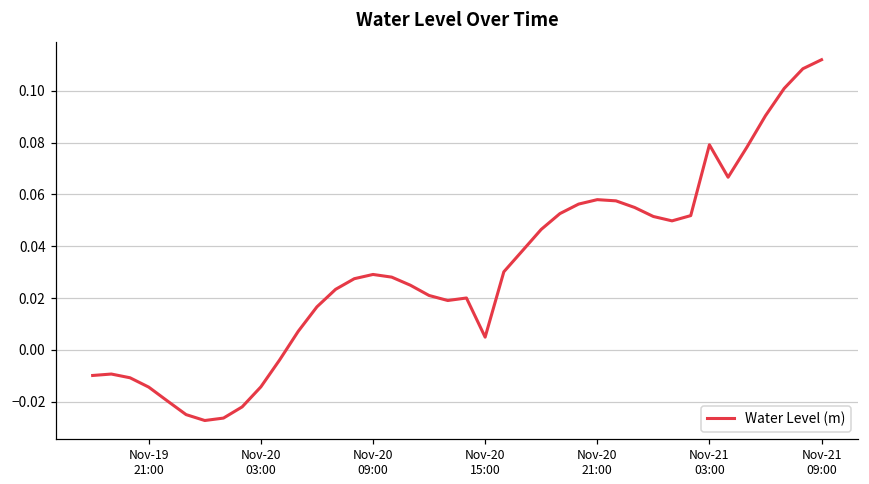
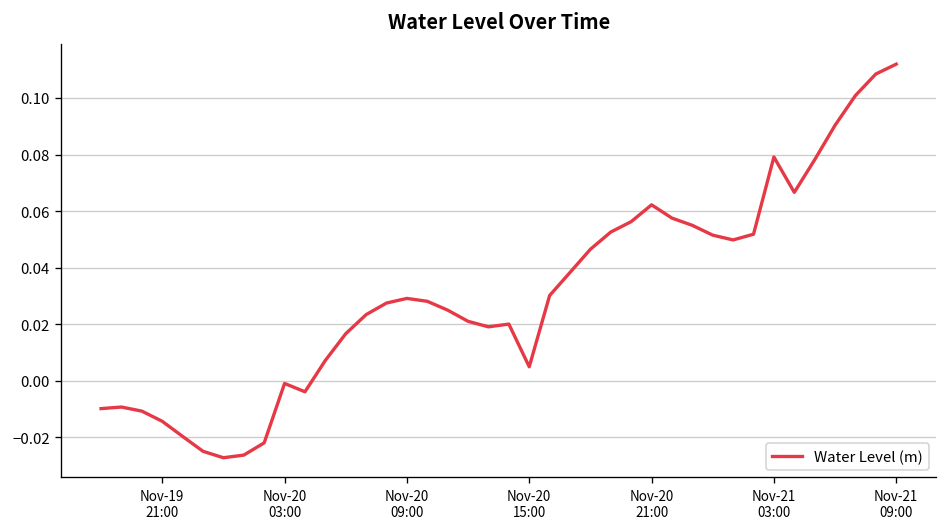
Nov-20 03:00: -0.014 -> -0.001
Nov-20 21:00: 0.058 -> 0.062
